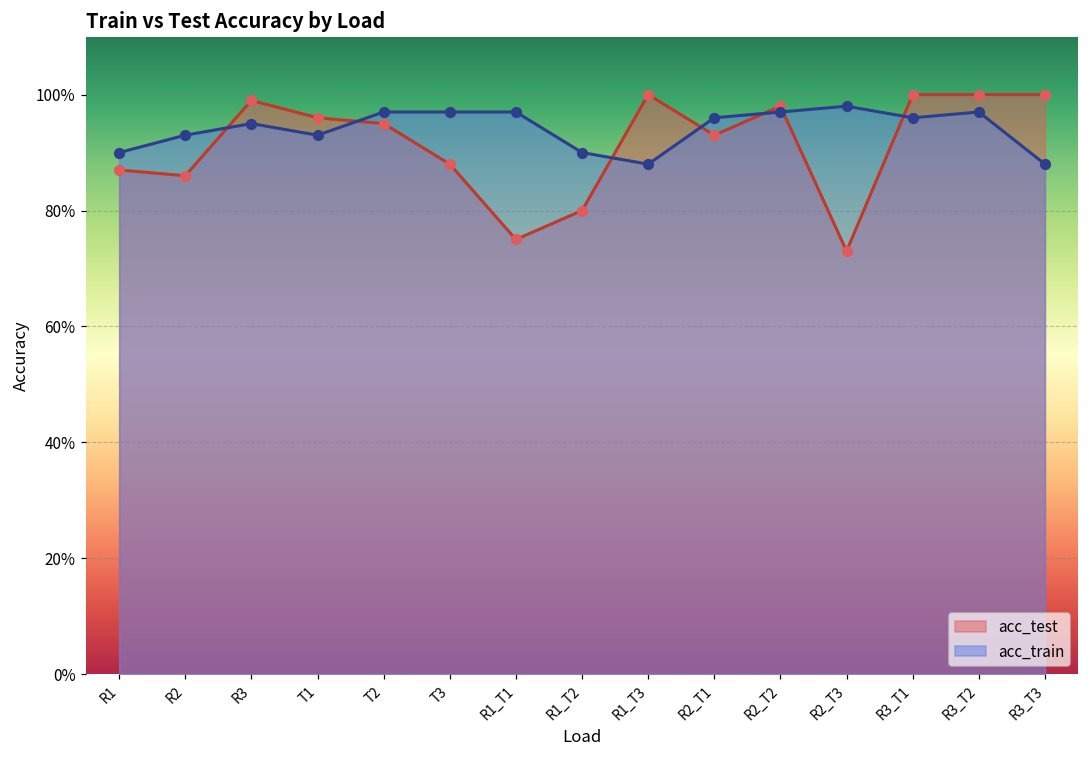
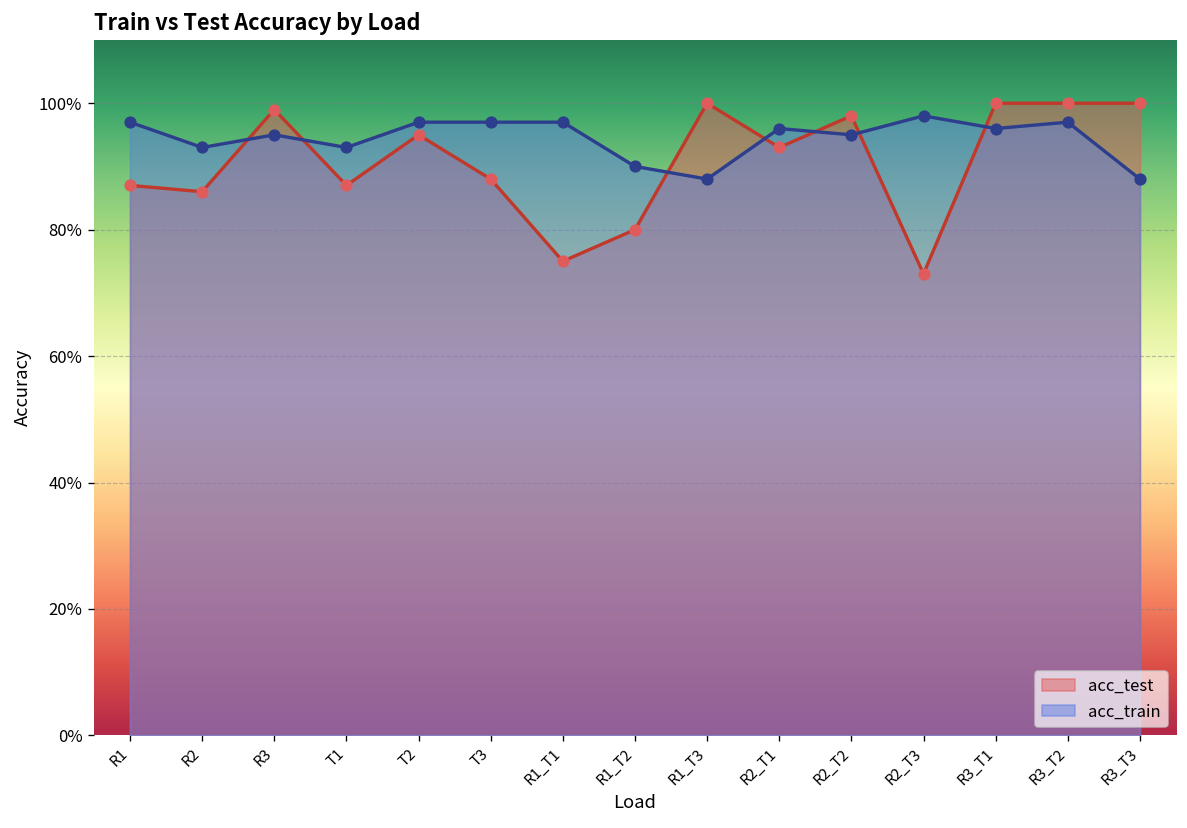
acc_train, R1: 90% -> 97%
acc_test, T1: 96% -> 87%
acc_train, R2_T2: 97% -> 95%
